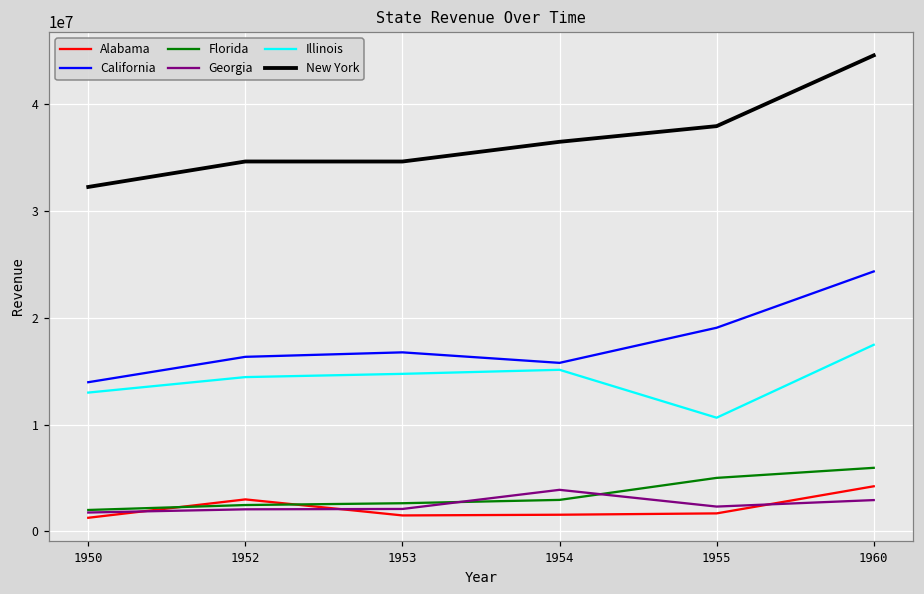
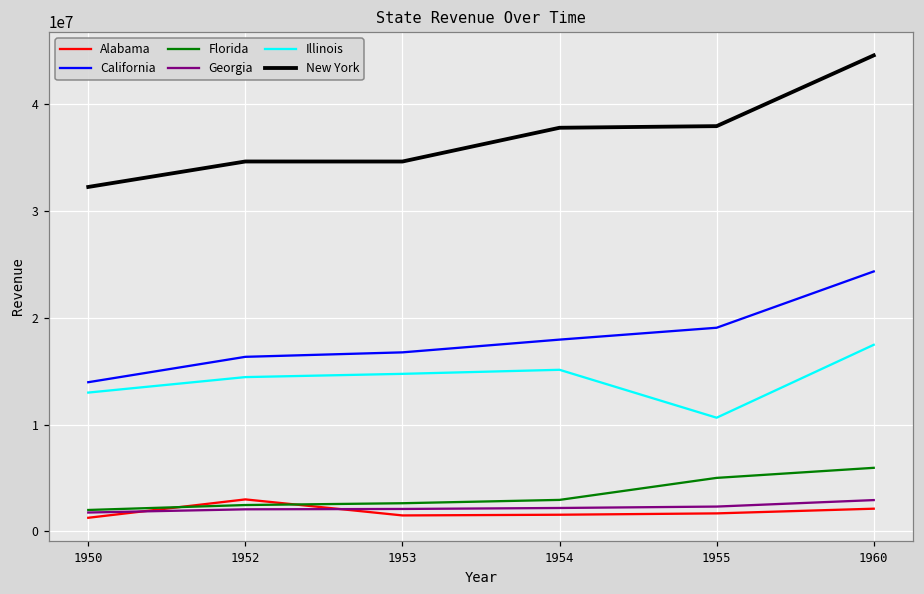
California, 1954: 16000000 -> 18000000
Georgia, 1954: 4000000 -> 2000000
New York, 1954: 36000000 -> 38000000
Alabama, 1960: 4000000 -> 2000000
